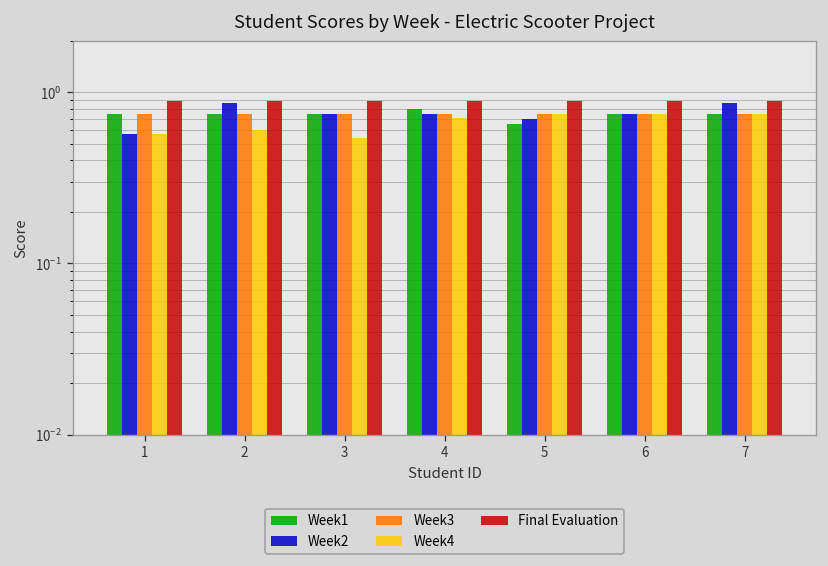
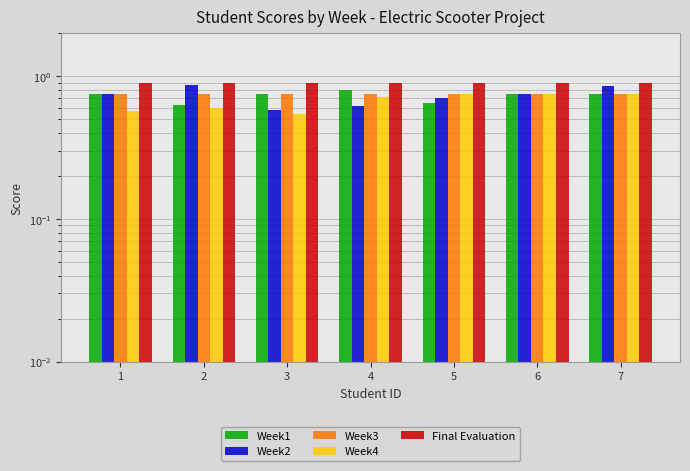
Week2, 1: 0.57 -> 0.8
Week1, 2: 0.8 -> 0.6
Week2, 3: 0.8 -> 0.58
Week2, 4: 0.8 -> 0.6
